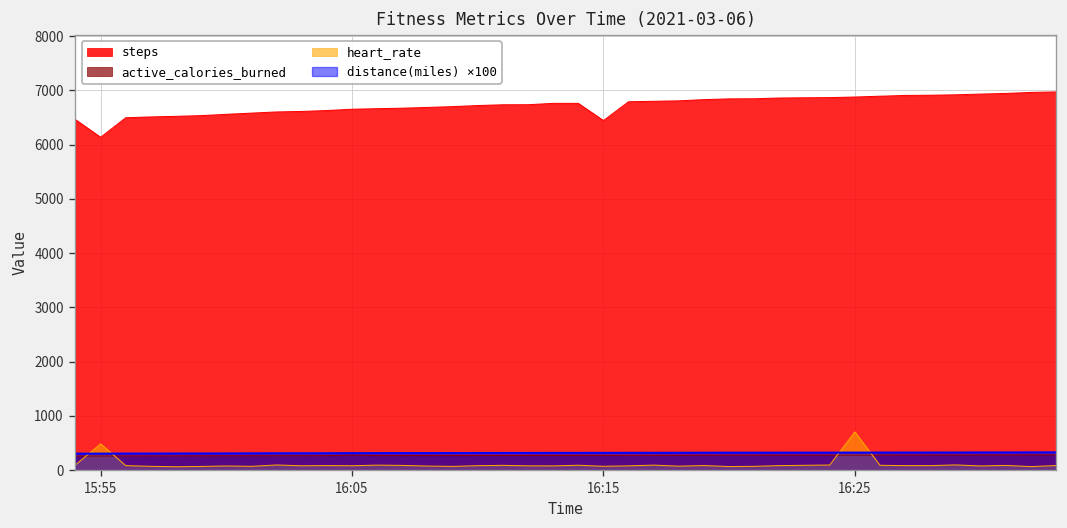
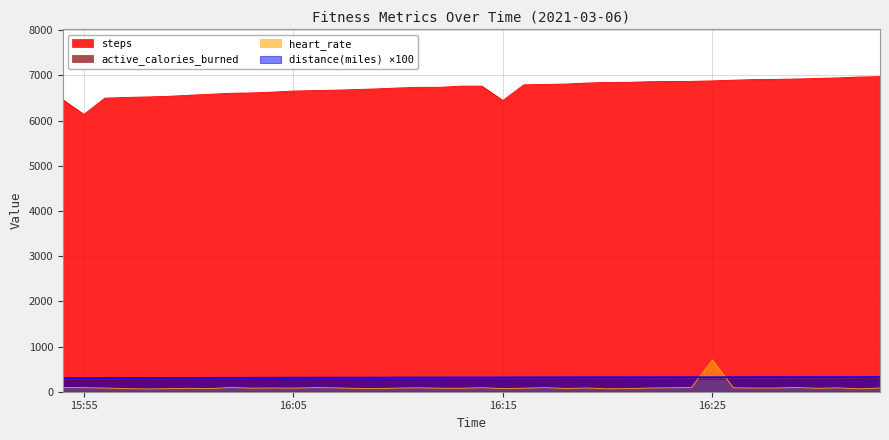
heart_rate, 15:55: 500 -> 100
